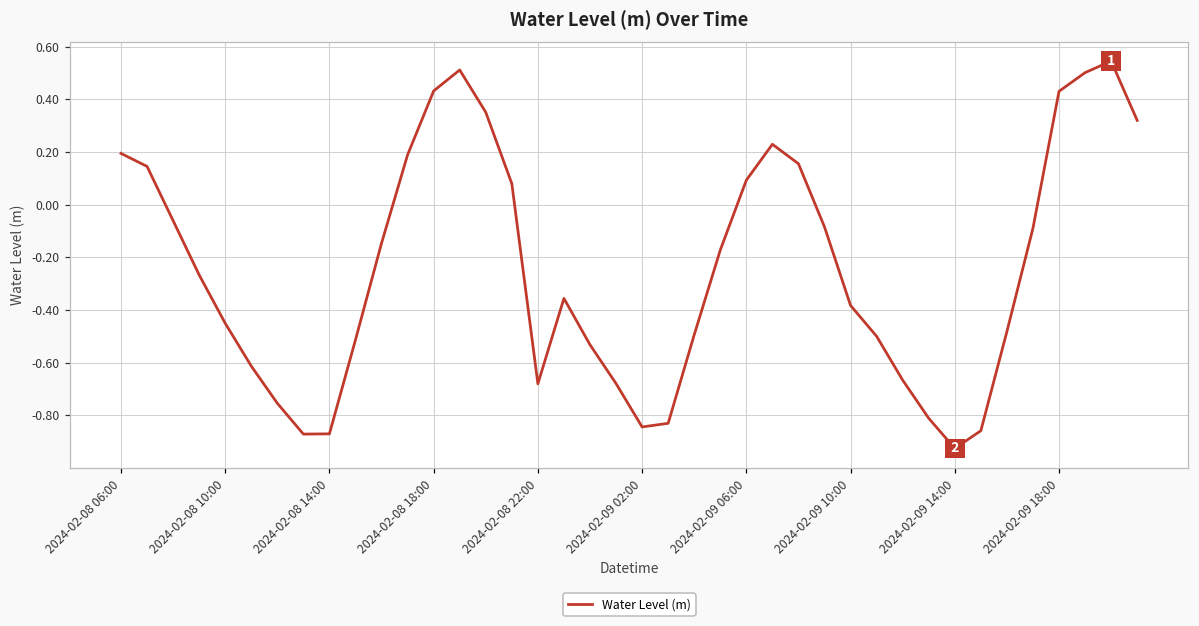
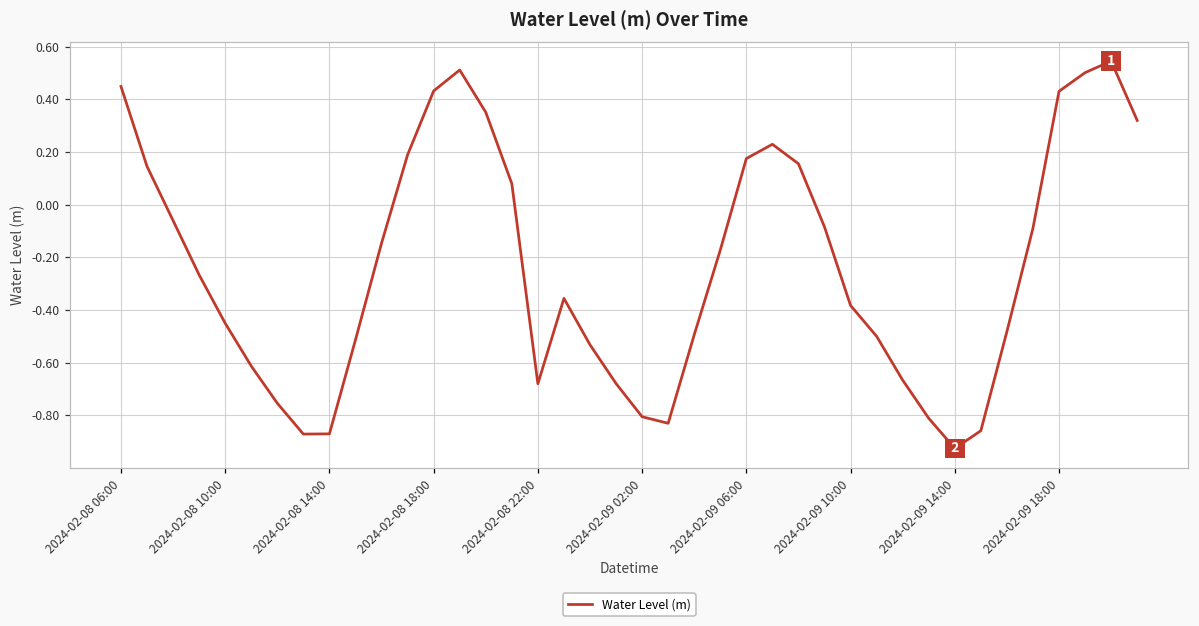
2024-02-08 06:00: 0.19 -> 0.45
2024-02-09 02:00: -0.84 -> -0.81
2024-02-09 06:00: 0.09 -> 0.18
